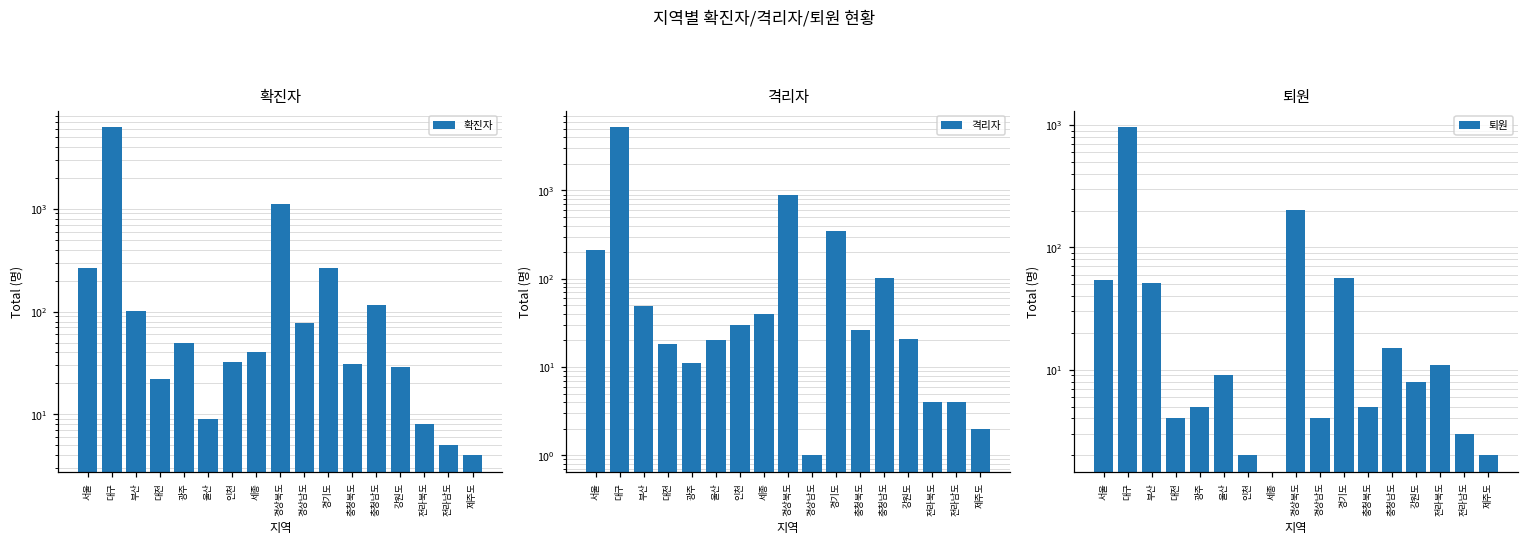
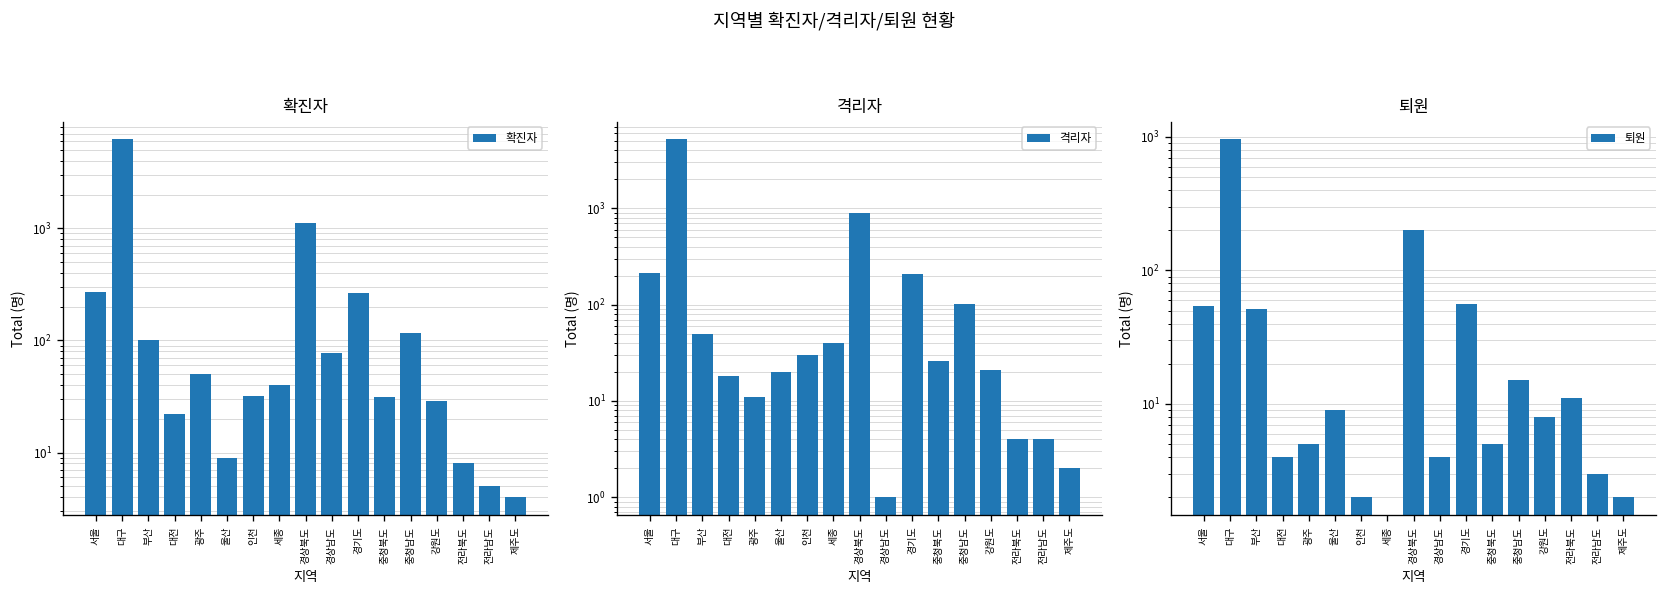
격리자, 경기도: 400 -> 210
